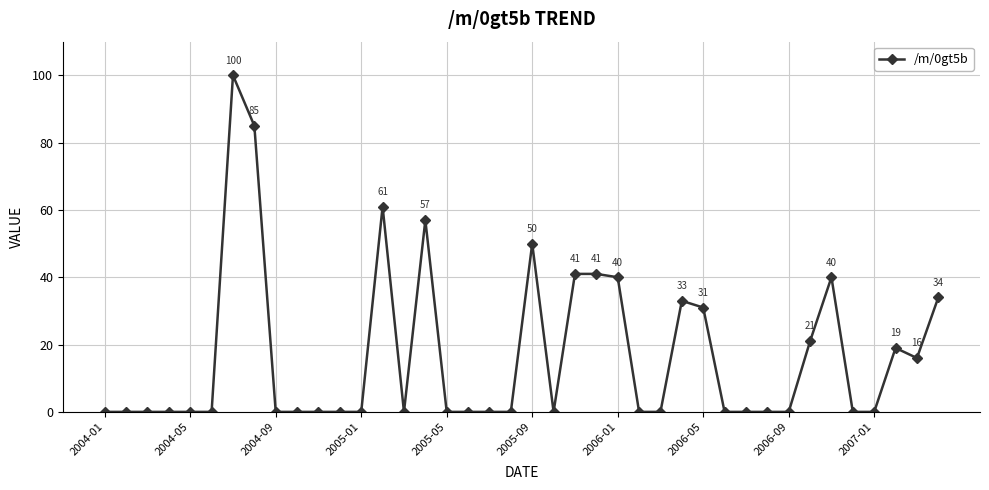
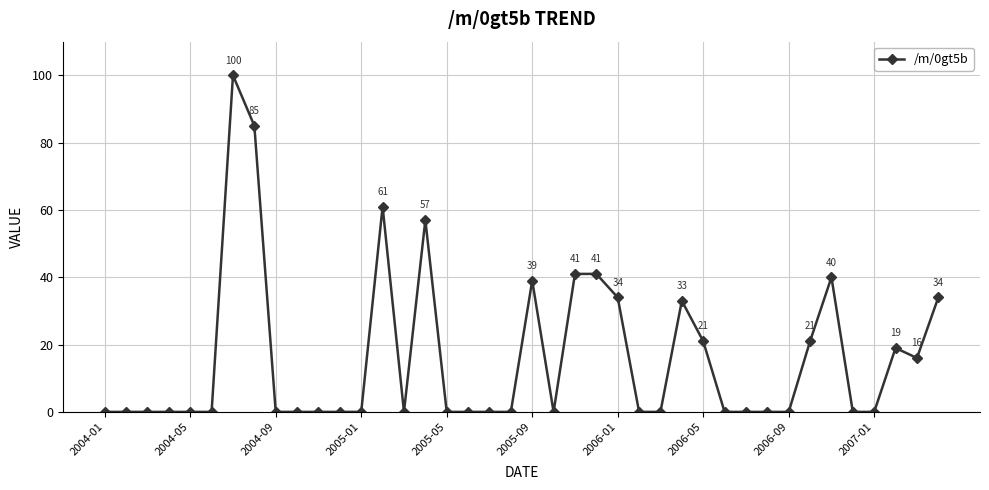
2005-09: 50 -> 39
2006-01: 40 -> 34
2006-05: 31 -> 21
